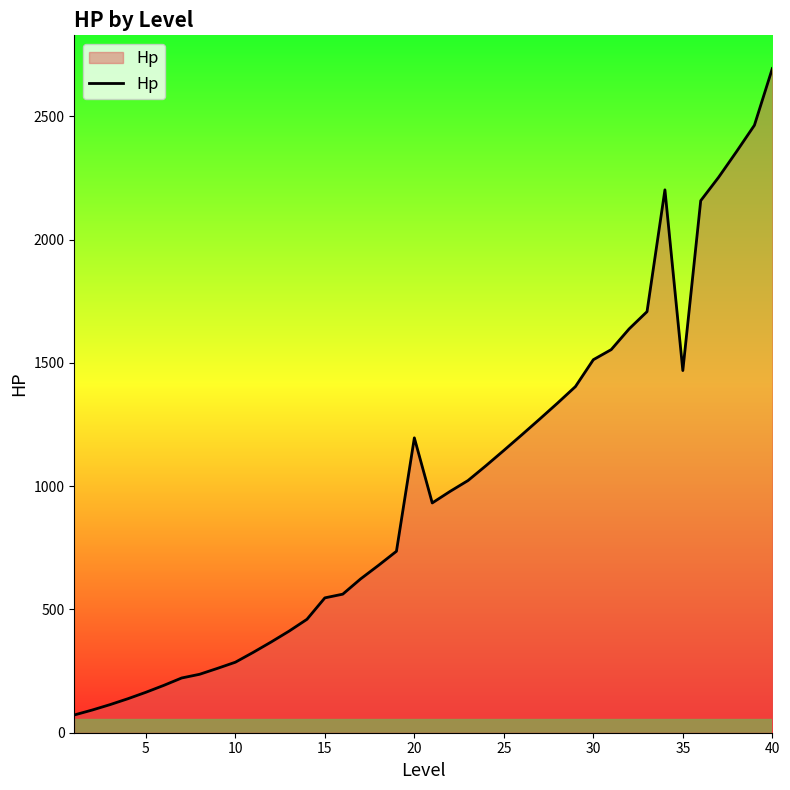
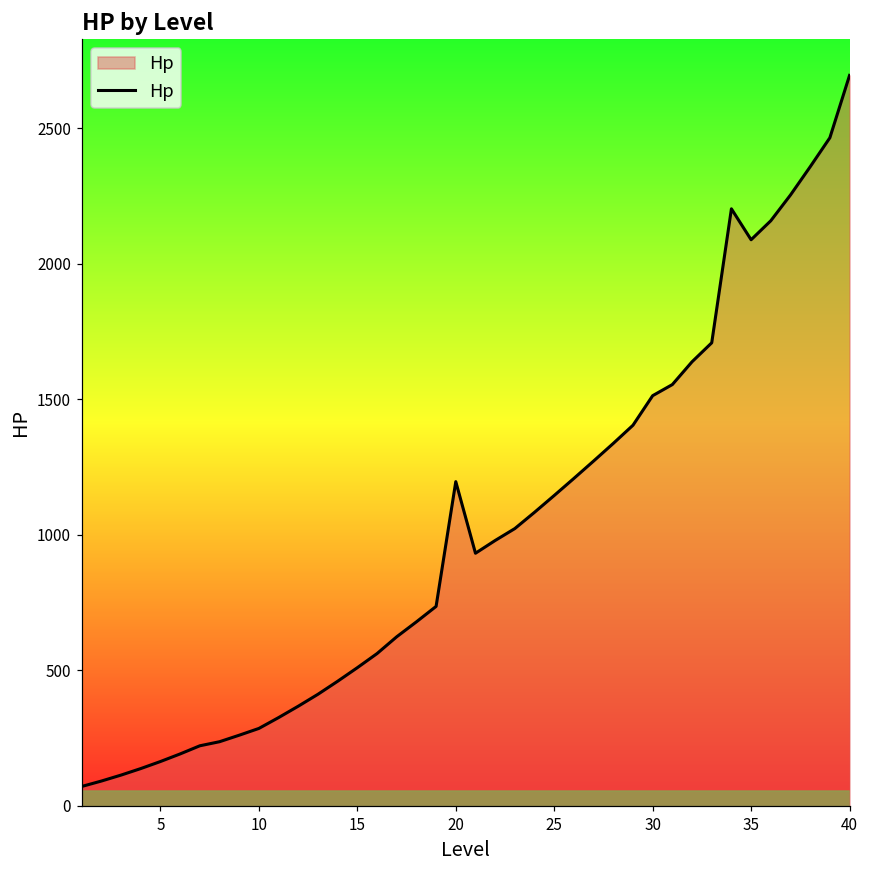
15: 550 -> 510
35: 1470 -> 2090
